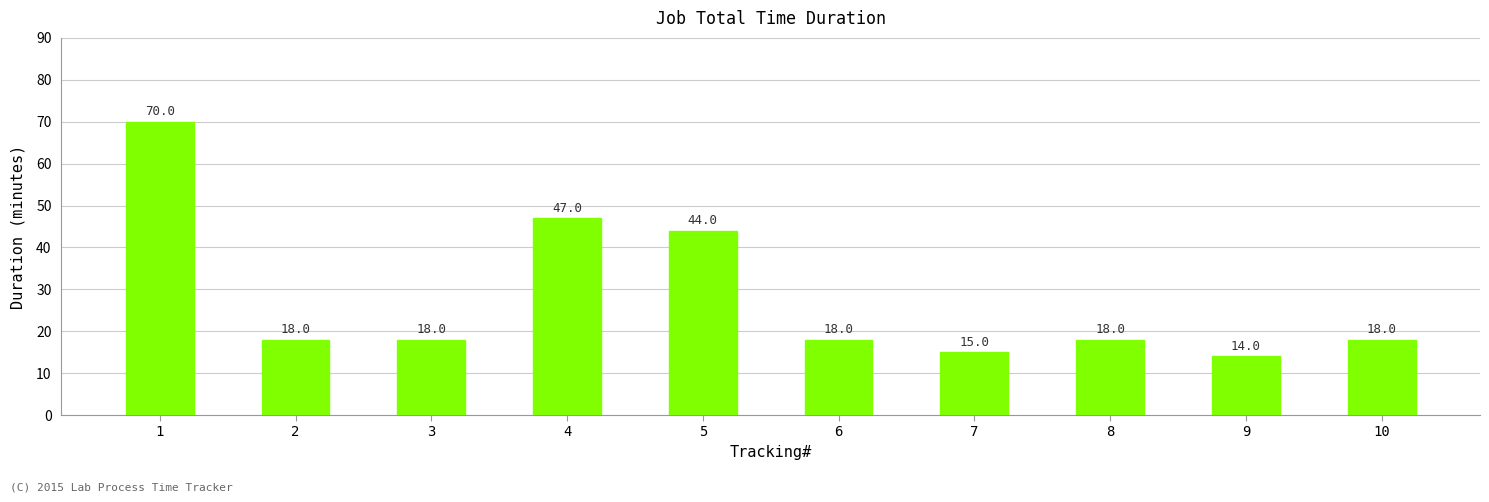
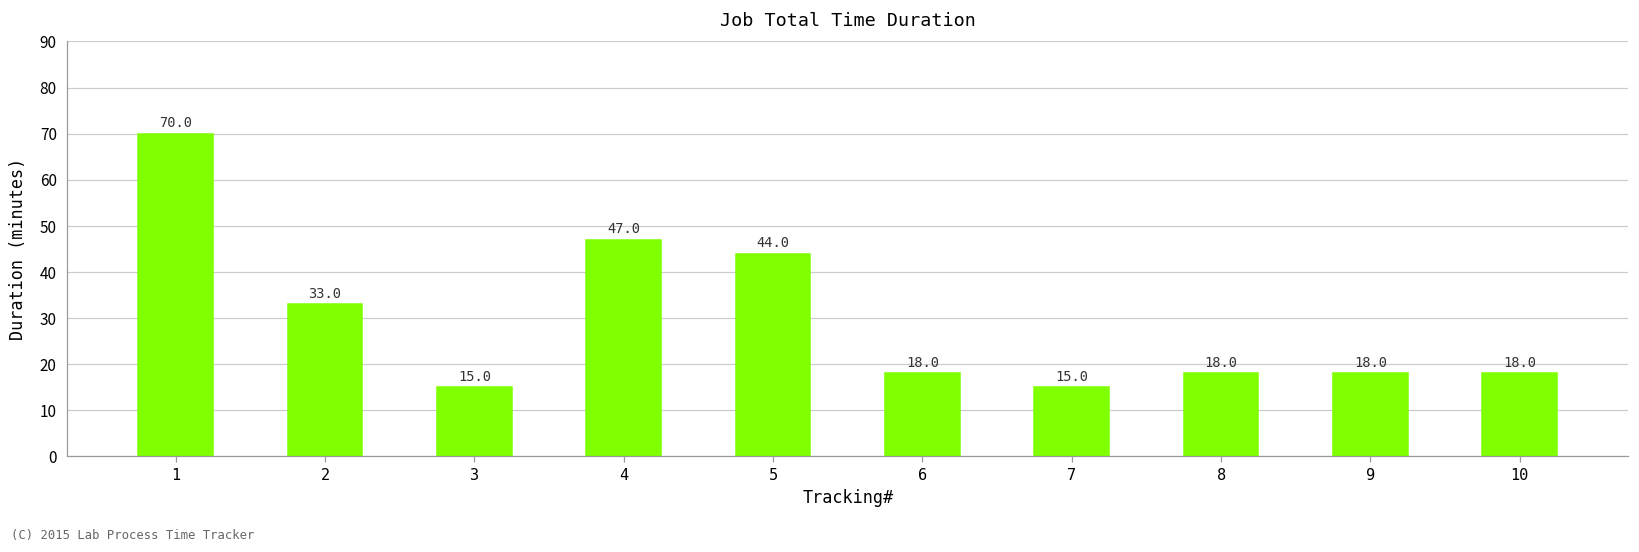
2: 18.0 -> 33.0
3: 18.0 -> 15.0
9: 14.0 -> 18.0
